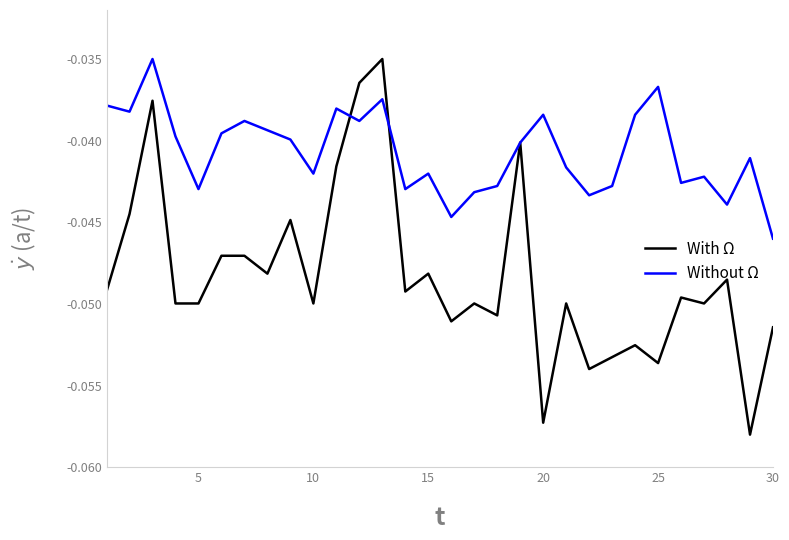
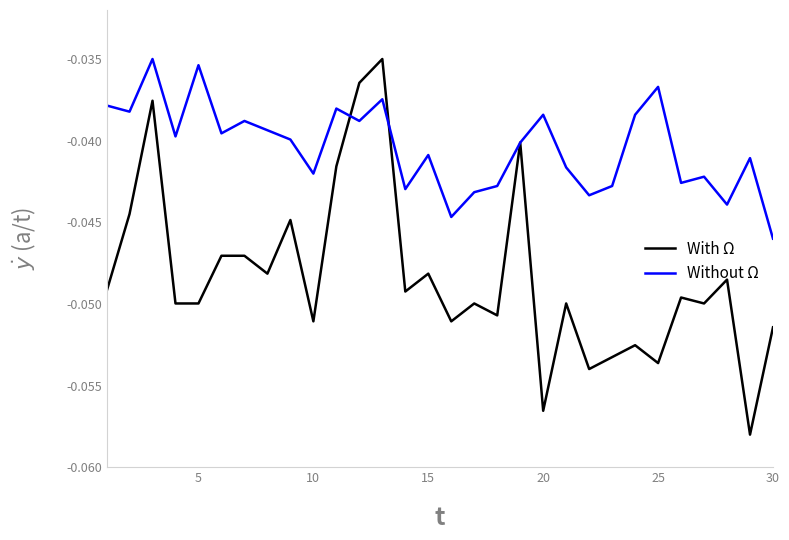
Without Ω, 5: -0.0430 -> -0.0354
With Ω, 10: -0.0500 -> -0.0511
Without Ω, 15: -0.0420 -> -0.0409
With Ω, 20: -0.0573 -> -0.0565
